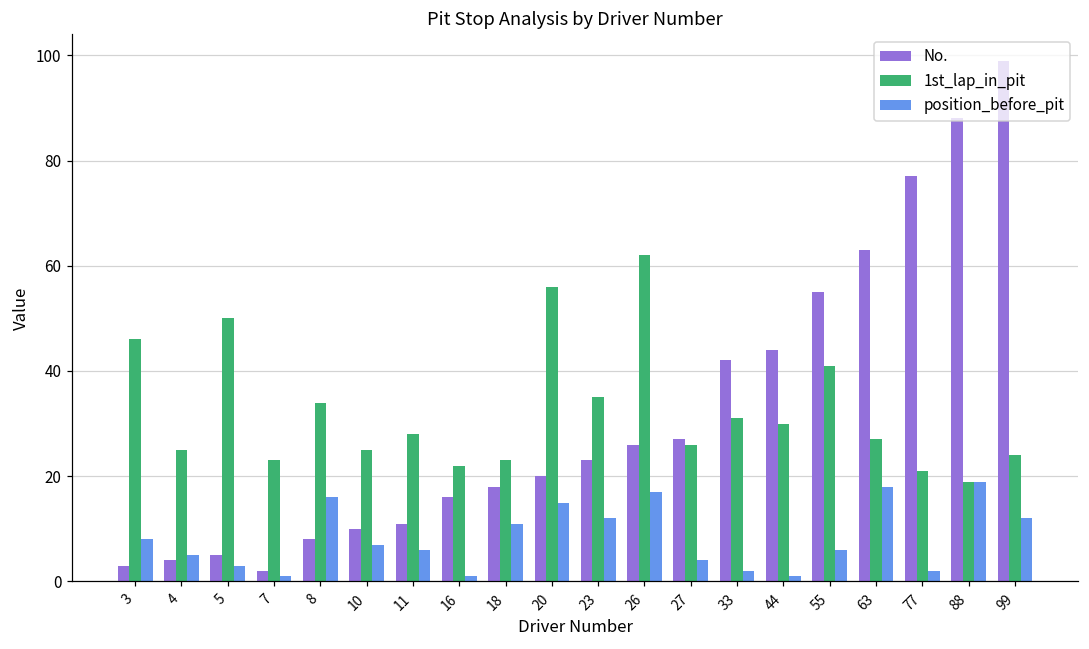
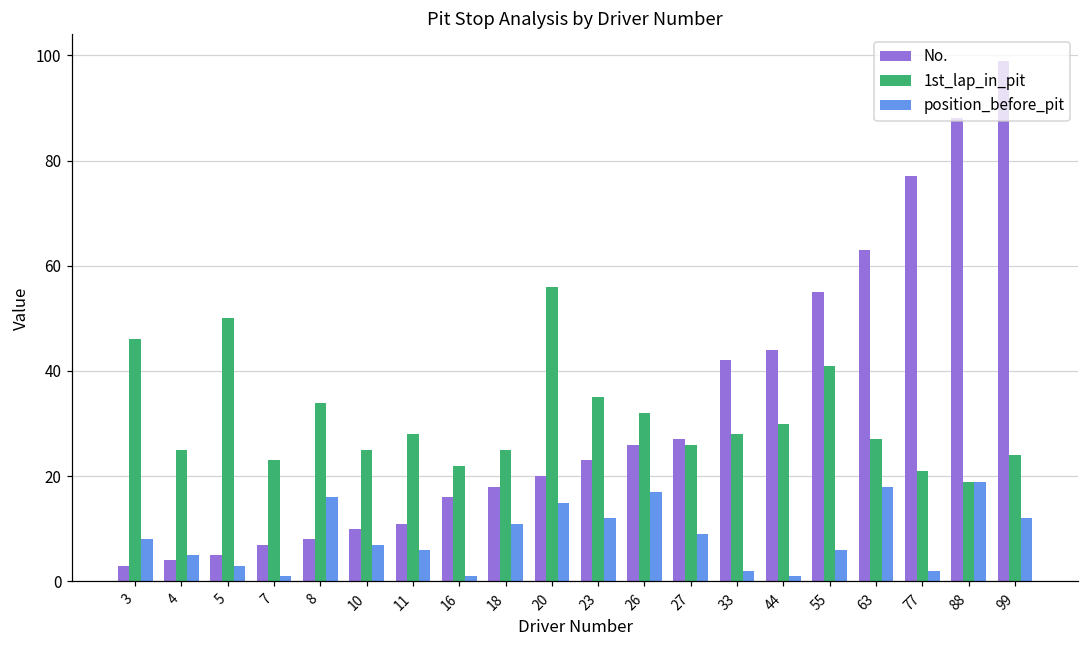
No., 7: 2 -> 7
1st_lap_in_pit, 18: 23 -> 25
1st_lap_in_pit, 26: 62 -> 32
position_before_pit, 27: 4 -> 9
1st_lap_in_pit, 33: 31 -> 28
